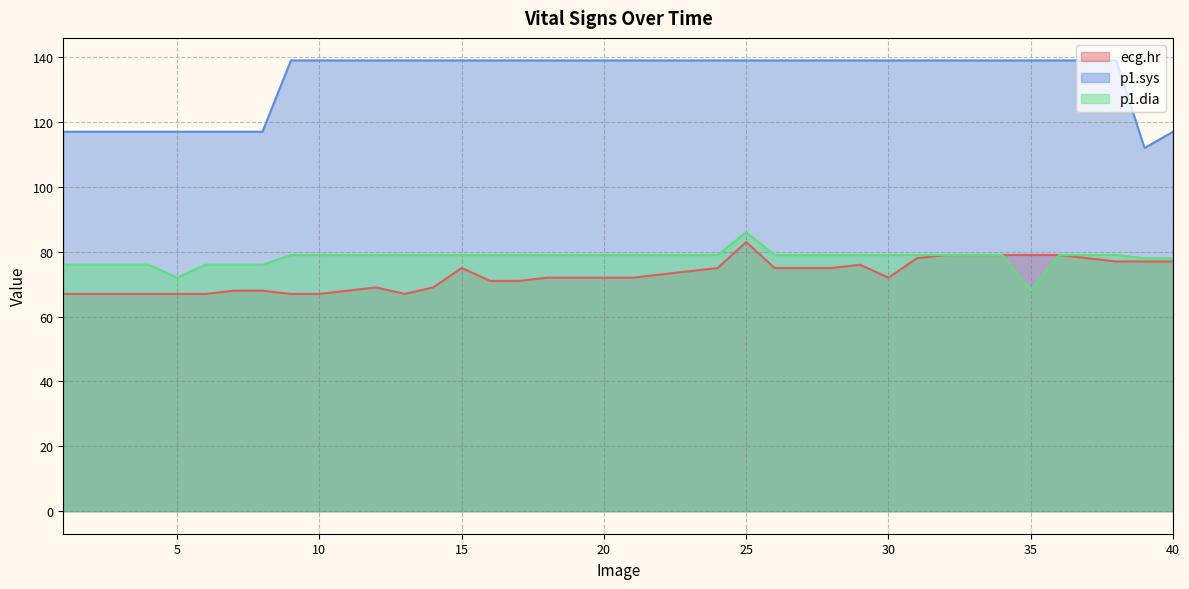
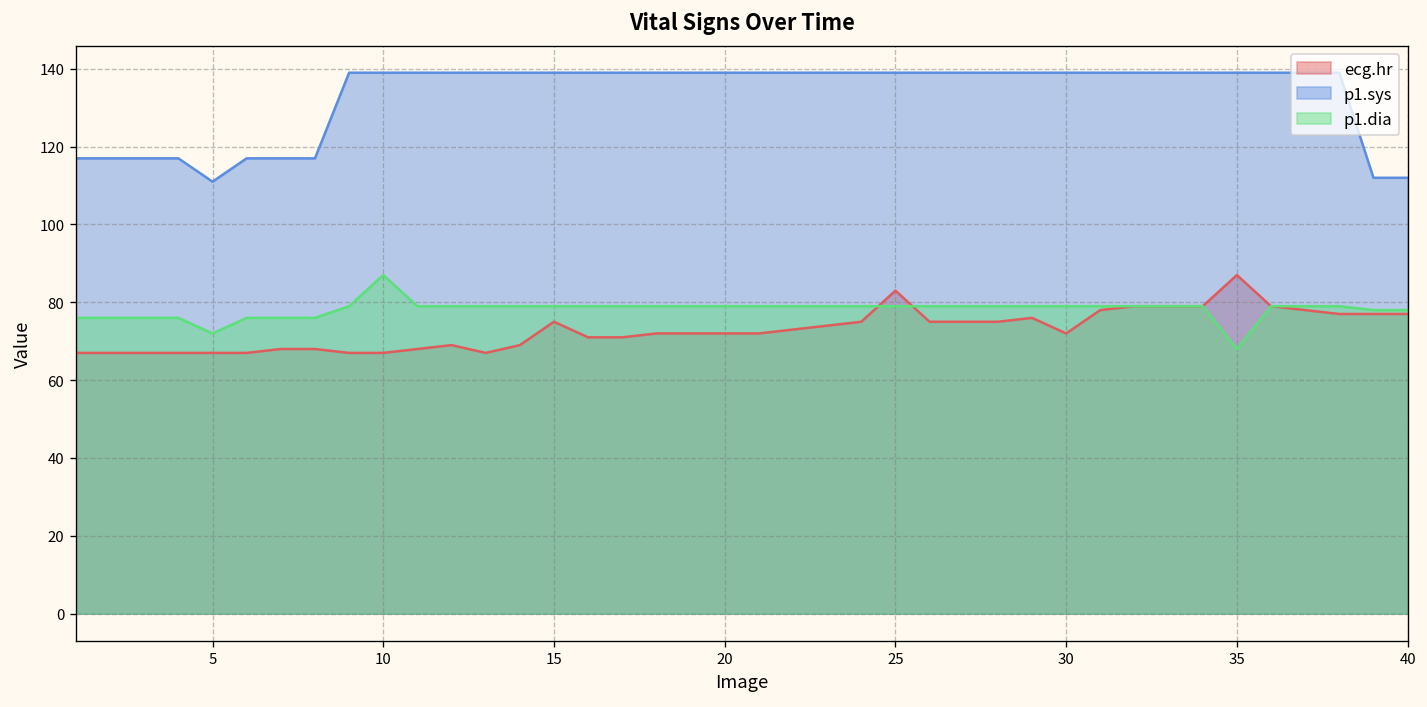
p1.sys, 5: 117 -> 111
p1.dia, 10: 79 -> 87
p1.dia, 25: 86 -> 79
ecg.hr, 35: 79 -> 87
p1.sys, 40: 117 -> 112
